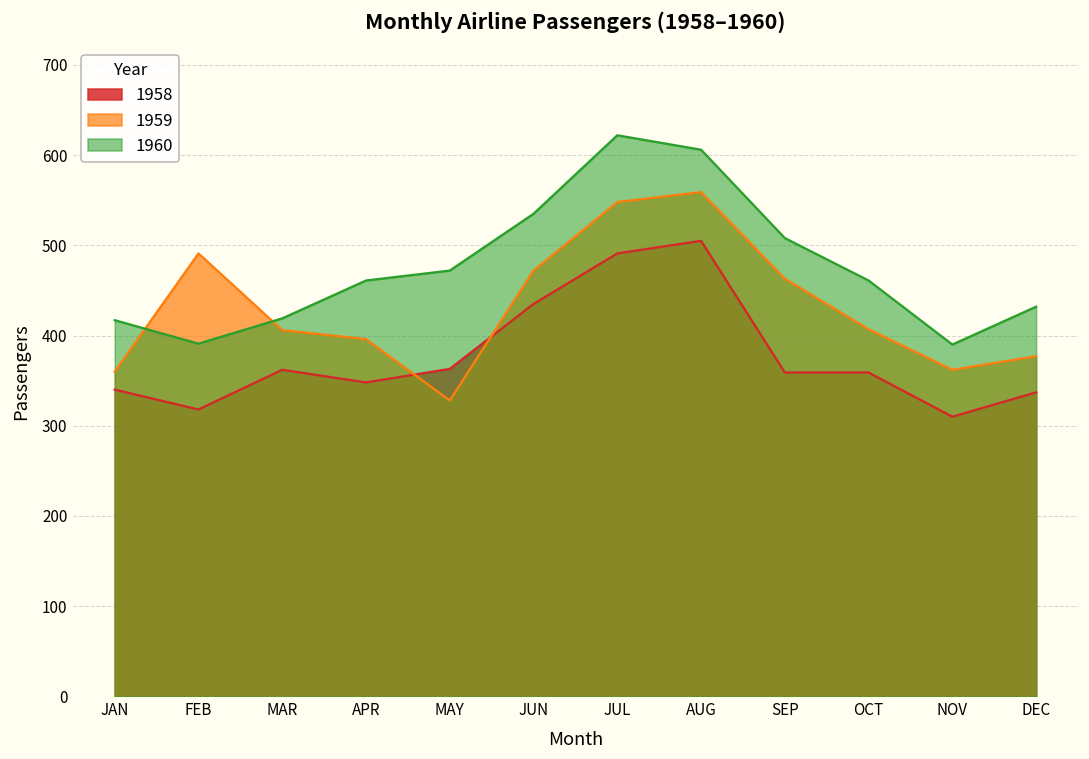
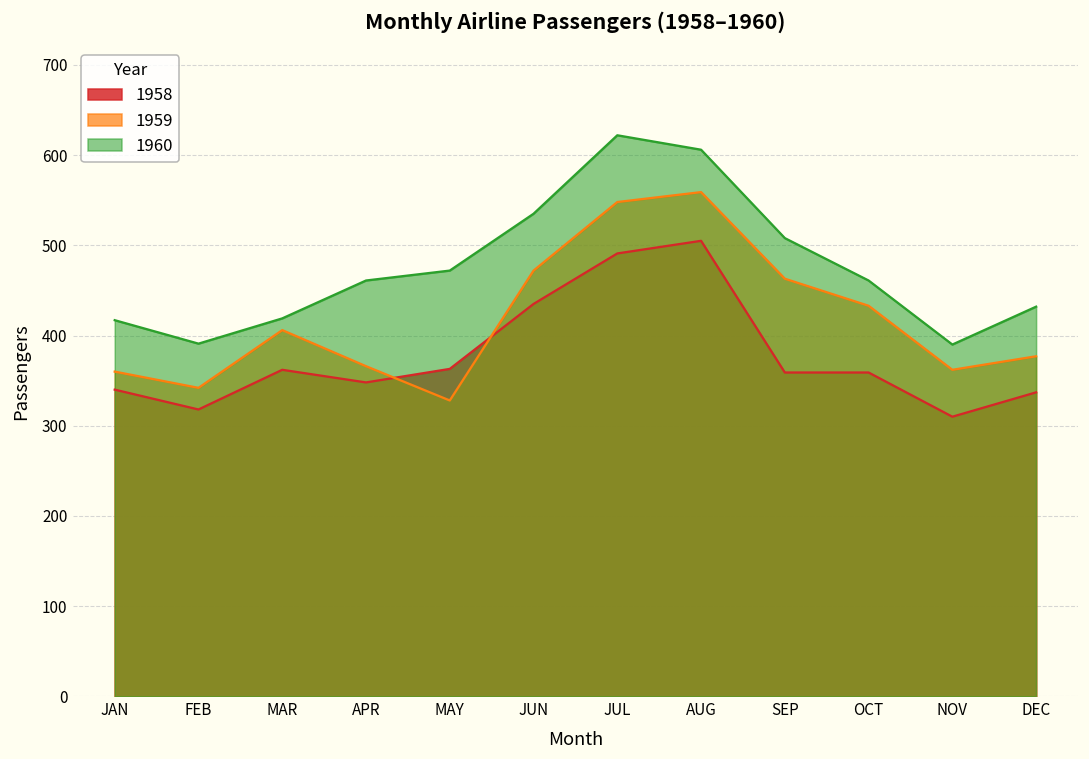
1959, FEB: 490 -> 340
1959, APR: 400 -> 370
1959, OCT: 410 -> 430
